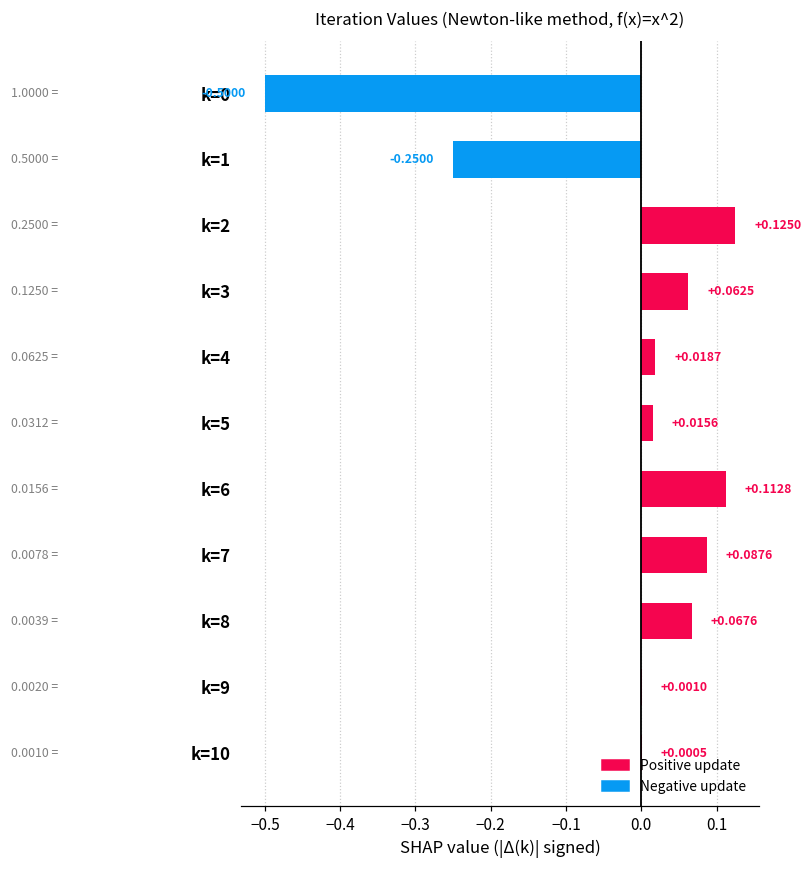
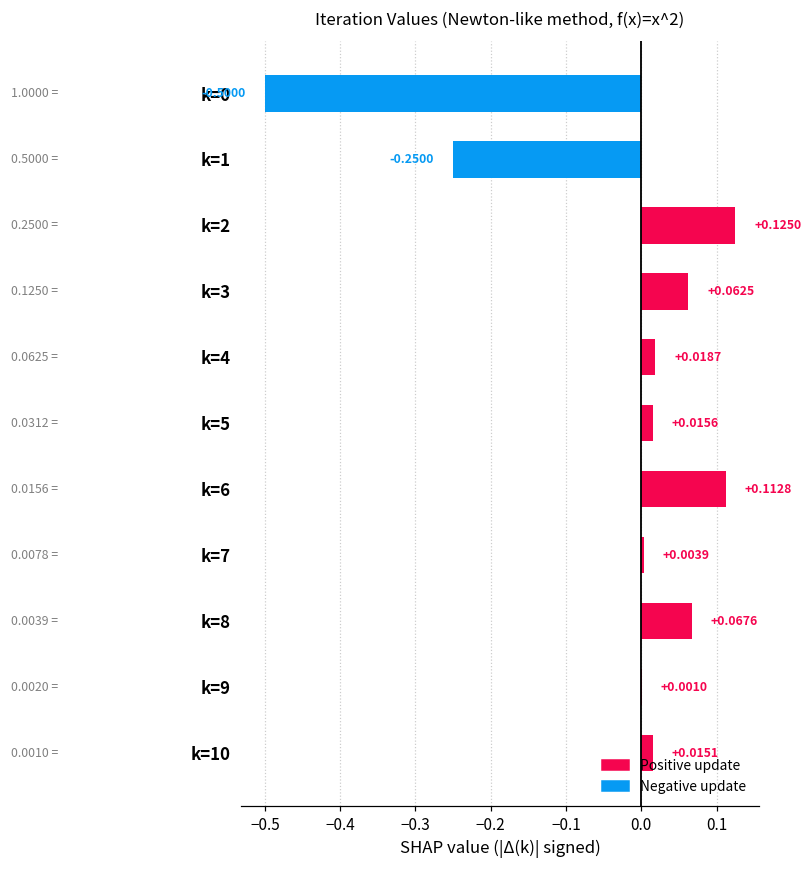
k=7: +0.0876 -> +0.0039
k=10: +0.0005 -> +0.0151
